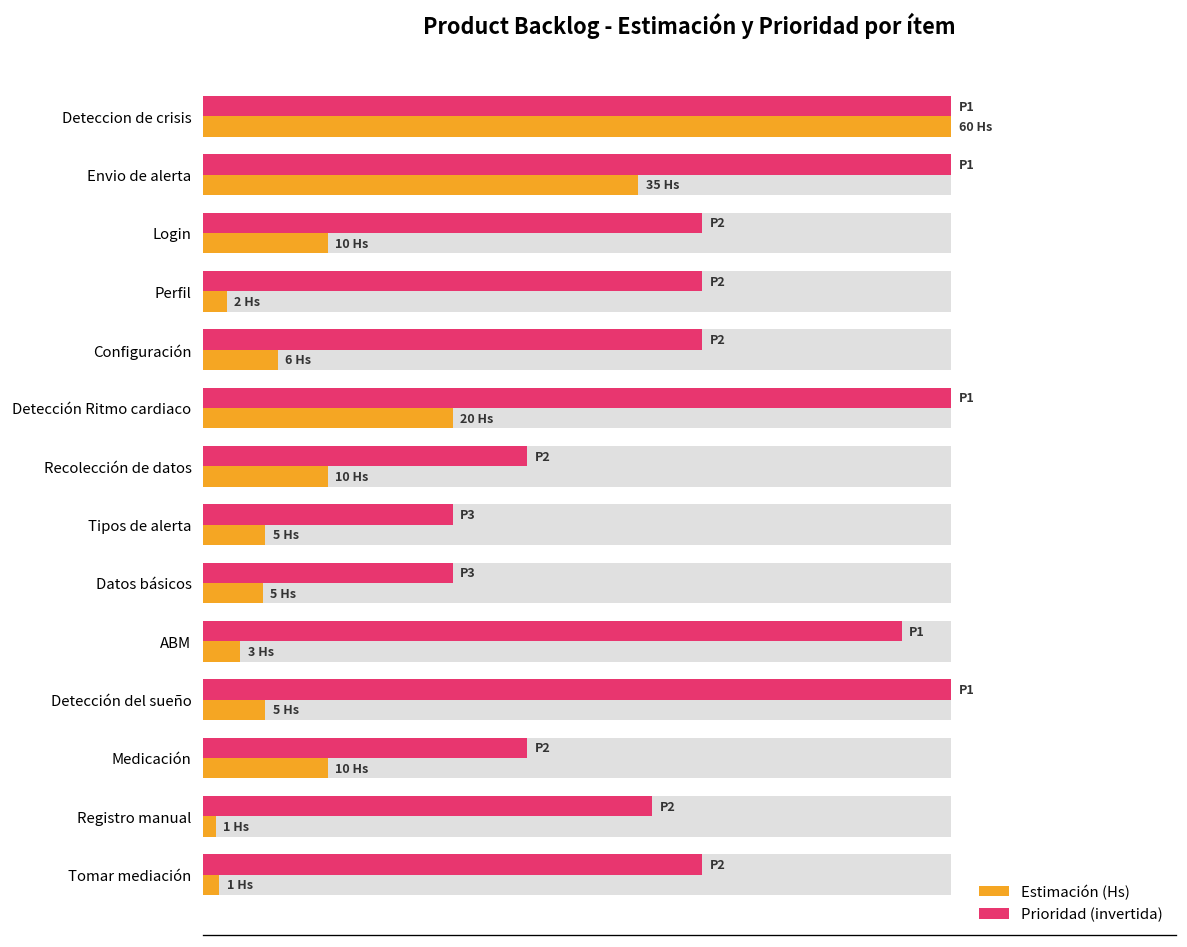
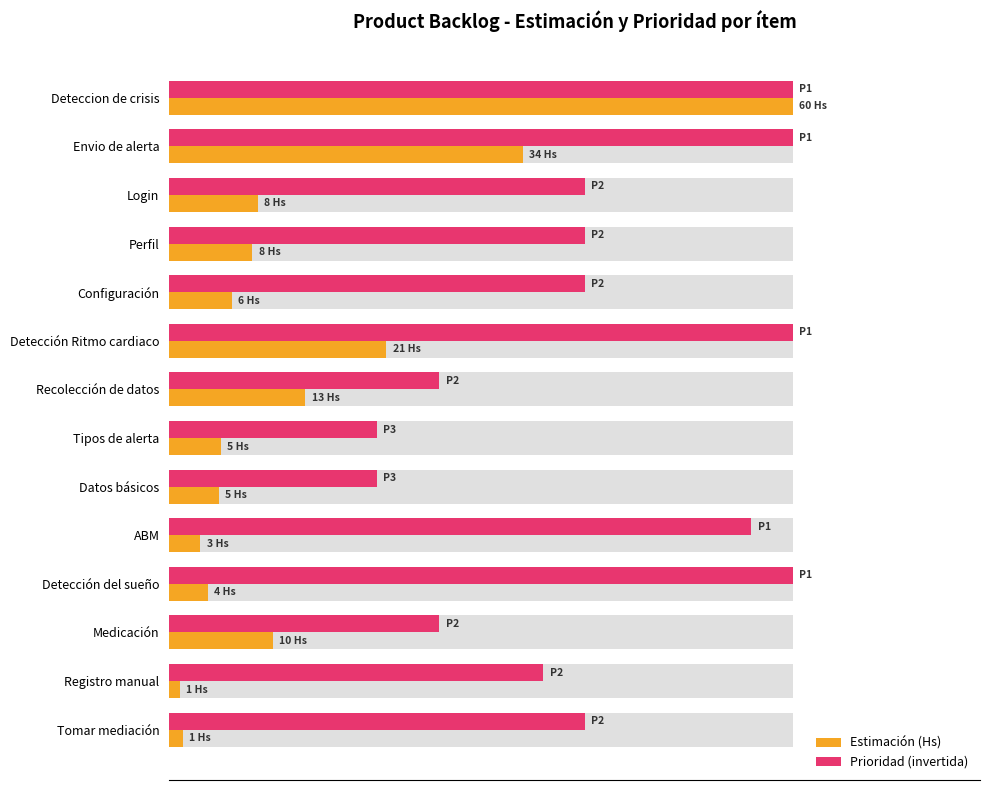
Estimación (Hs), Envio de alerta: 35 -> 34
Estimación (Hs), Login: 10 -> 8
Estimación (Hs), Perfil: 2 -> 8
Estimación (Hs), Detección Ritmo cardiaco: 20 -> 21
Estimación (Hs), Recolección de datos: 10 -> 13
Estimación (Hs), Detección del sueño: 5 -> 4
